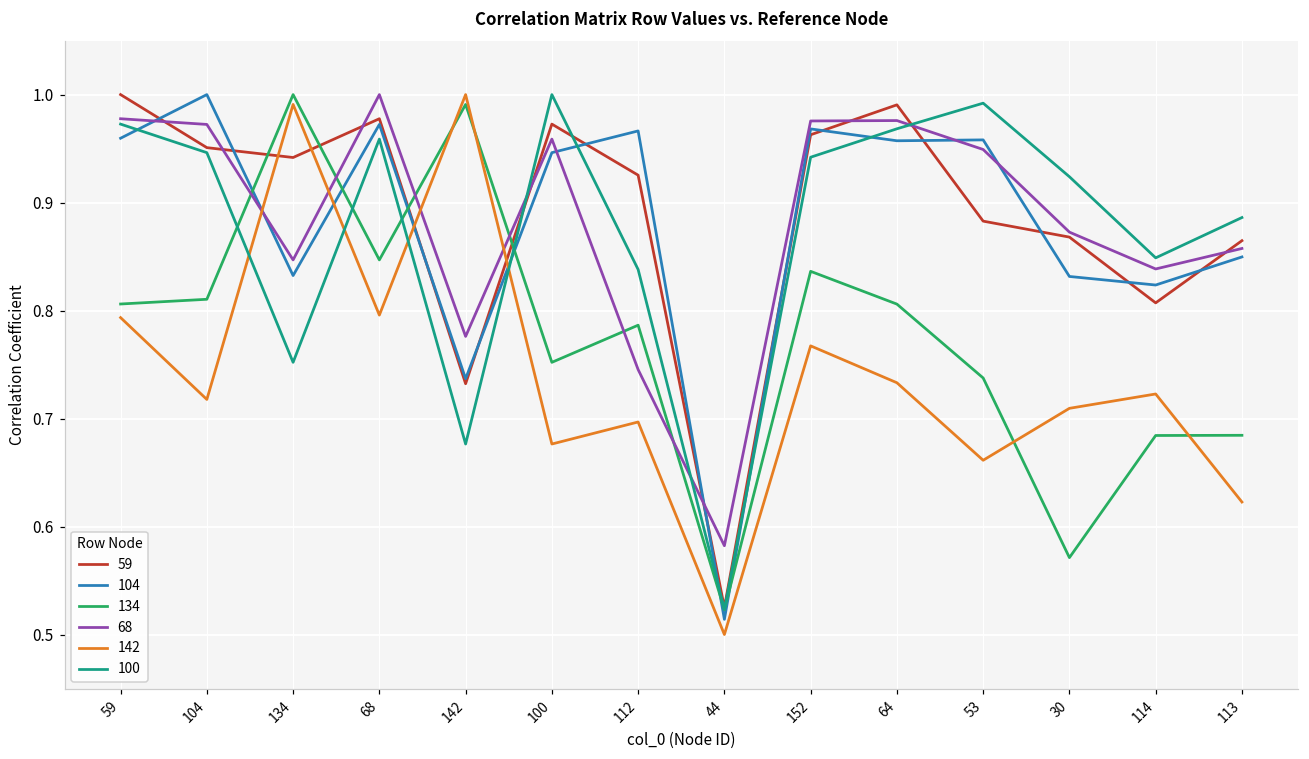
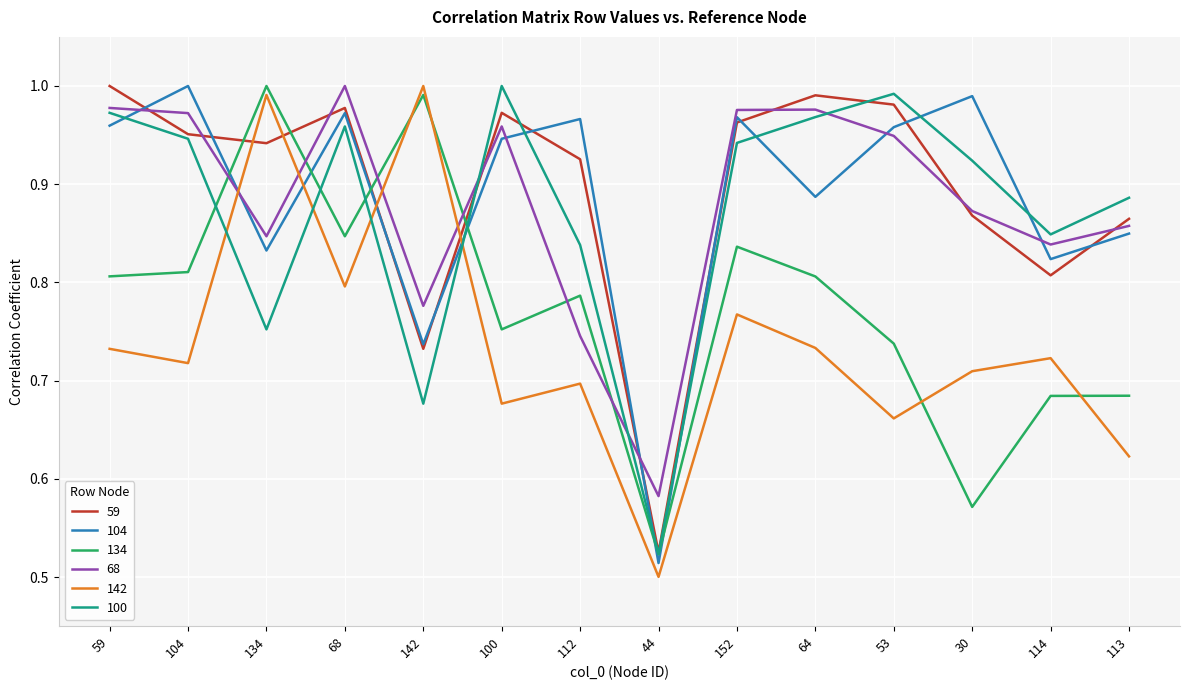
142, 59: 0.79 -> 0.73
104, 64: 0.96 -> 0.89
59, 53: 0.88 -> 0.98
104, 30: 0.83 -> 0.99
